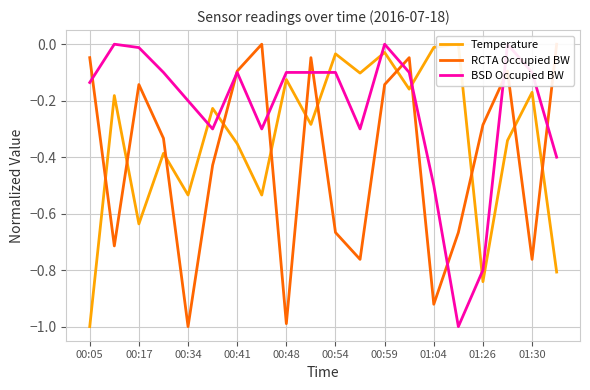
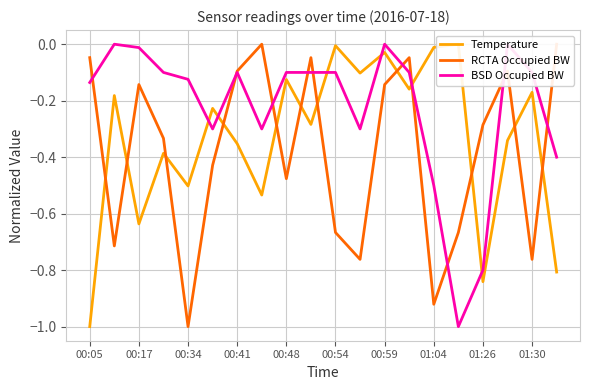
Temperature, 00:34: -0.53 -> -0.50
BSD Occupied BW, 00:34: -0.20 -> -0.12
RCTA Occupied BW, 00:48: -0.99 -> -0.48
Temperature, 00:54: -0.03 -> -0.01
